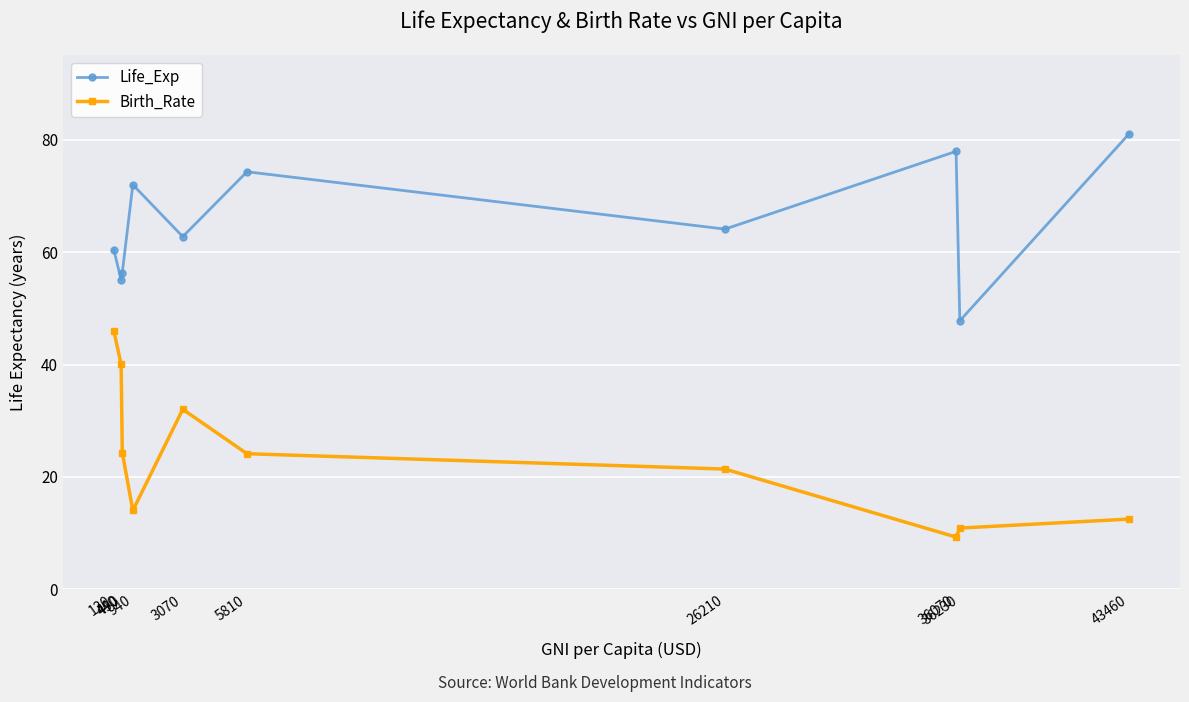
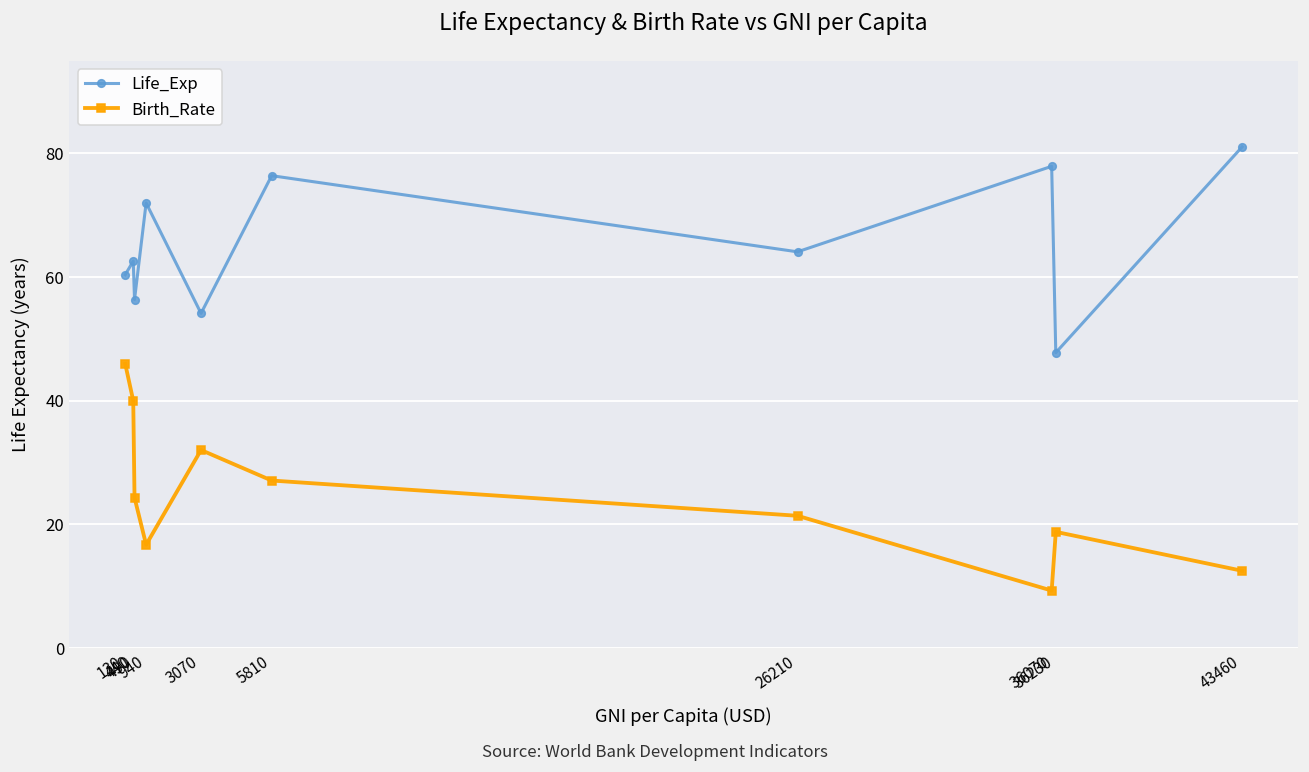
Life_Exp, 440: 55 -> 63
Birth_Rate, 940: 14 -> 17
Life_Exp, 3070: 63 -> 54
Life_Exp, 5810: 74 -> 76
Birth_Rate, 5810: 24 -> 27
Birth_Rate, 36230: 11 -> 19
